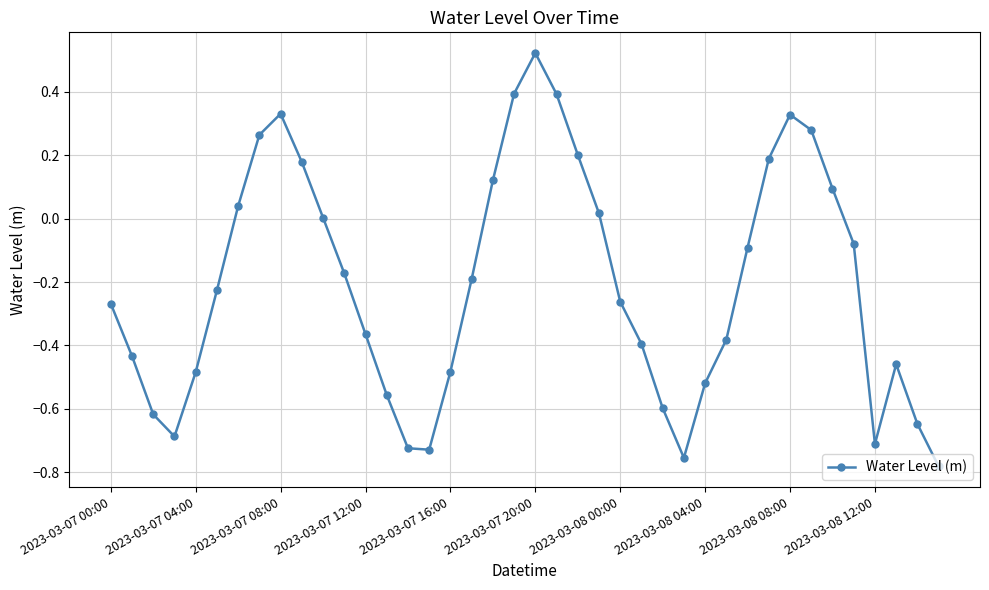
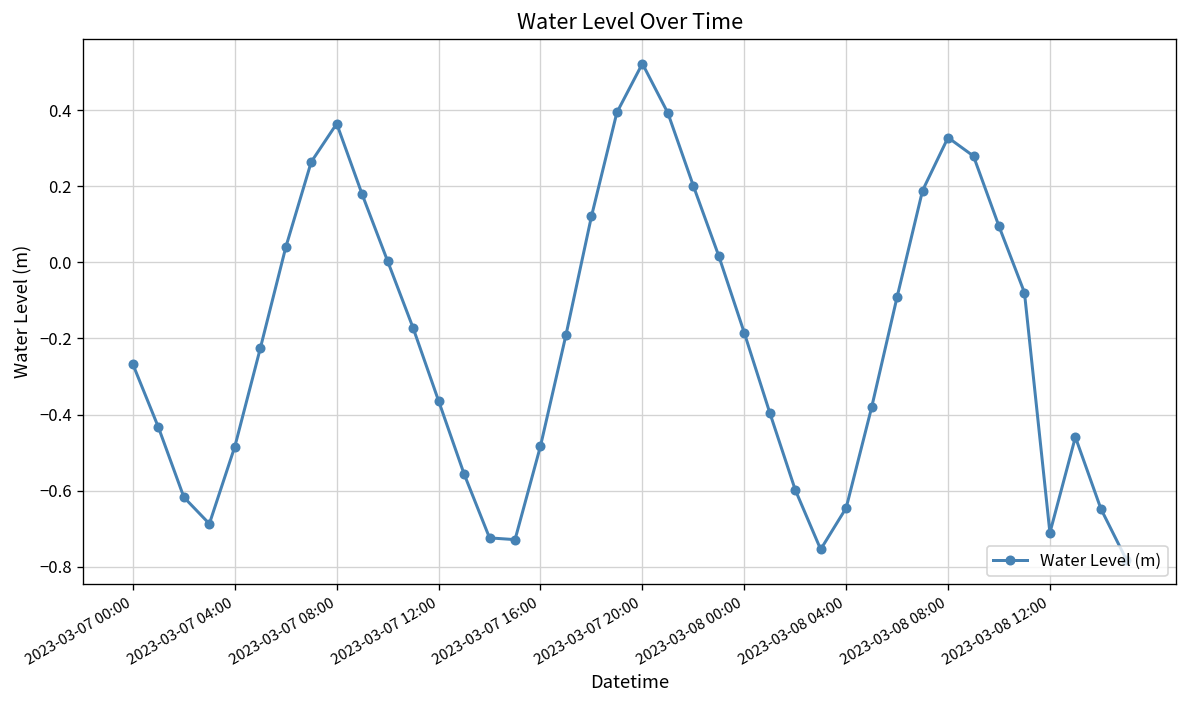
2023-03-07 08:00: 0.33 -> 0.36
2023-03-08 00:00: -0.26 -> -0.19
2023-03-08 04:00: -0.52 -> -0.65
